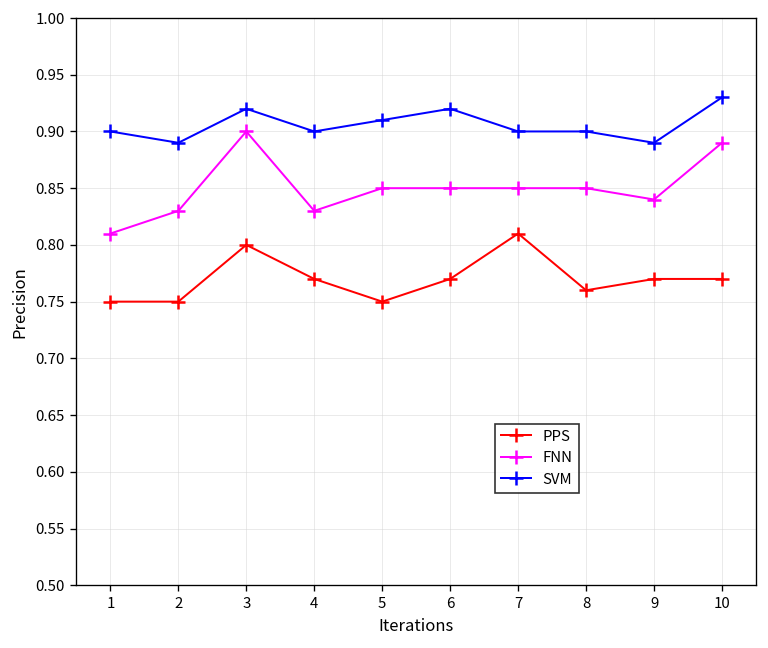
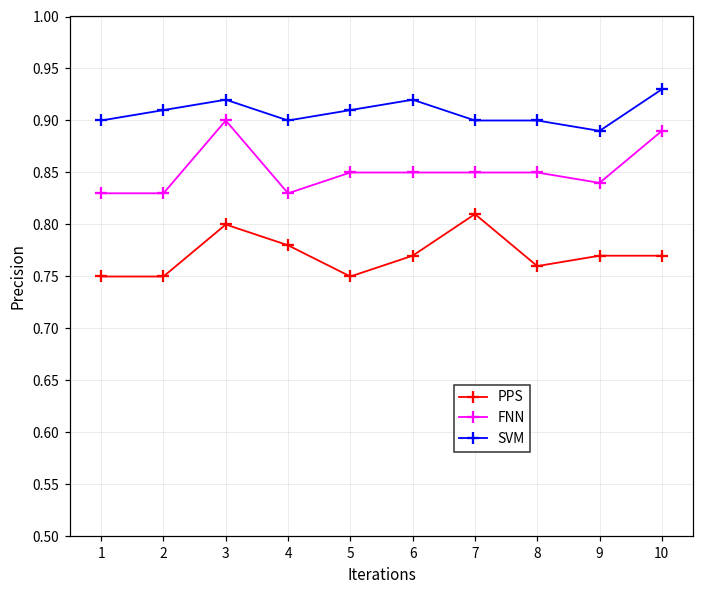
FNN, 1: 0.81 -> 0.83
SVM, 2: 0.89 -> 0.91
PPS, 4: 0.77 -> 0.78
